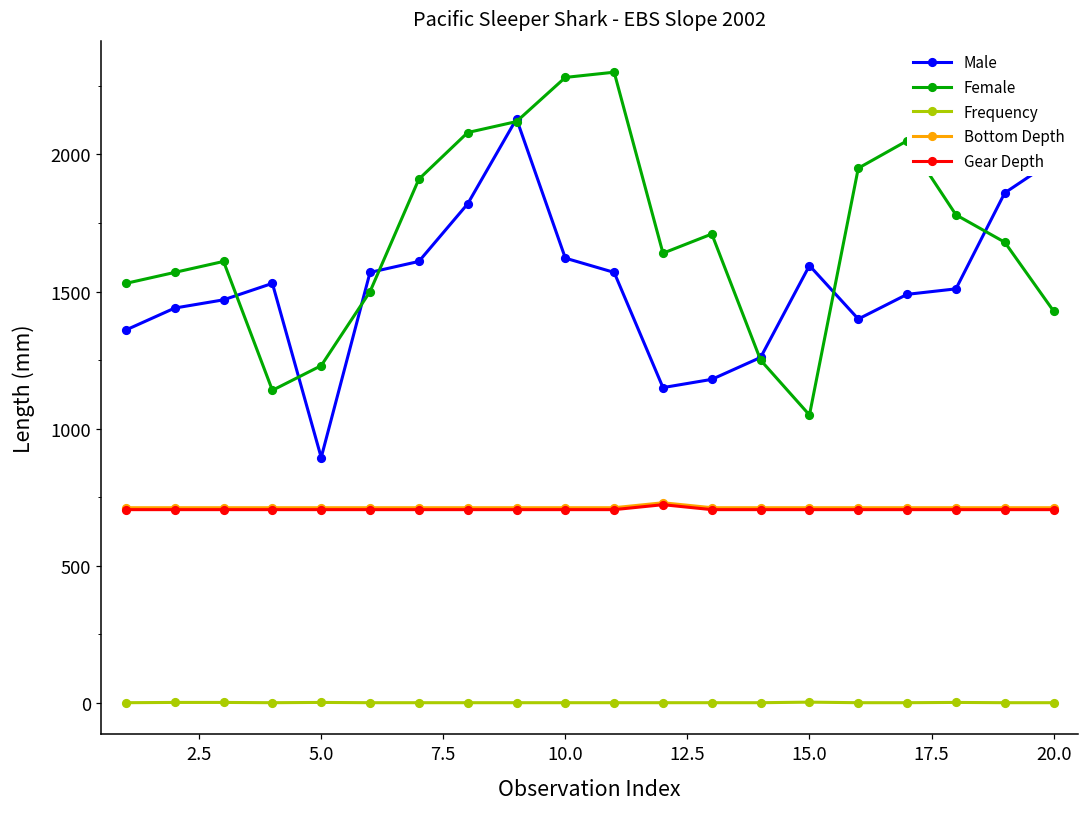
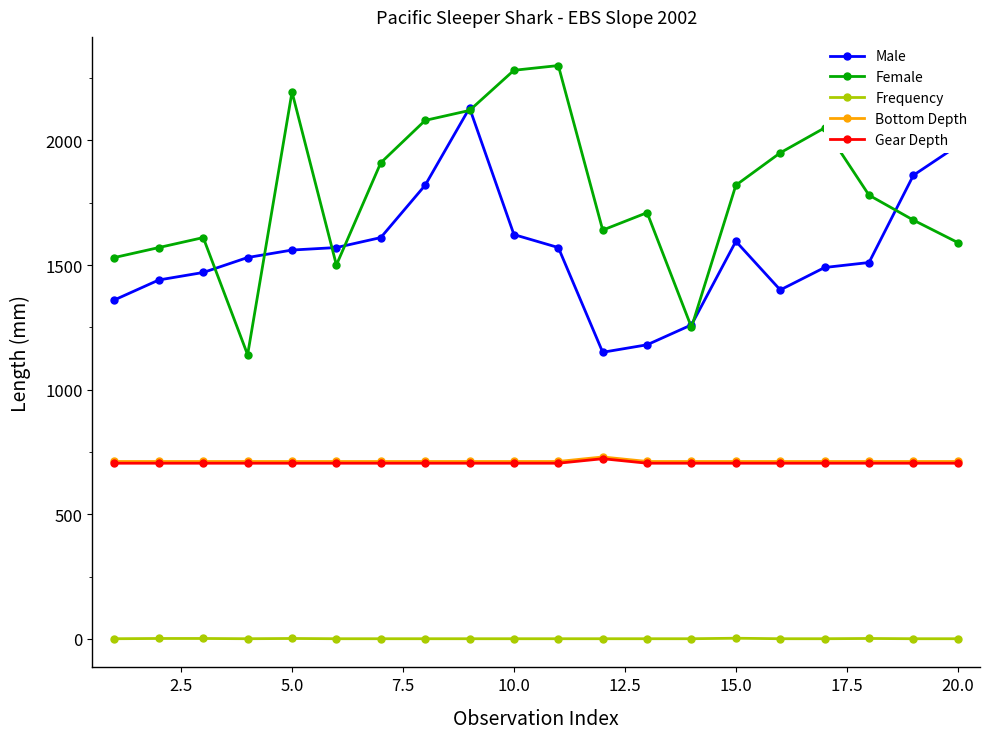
Male, 5.0: 900 -> 1560
Female, 5.0: 1230 -> 2190
Female, 15.0: 1050 -> 1820
Female, 20.0: 1430 -> 1590
